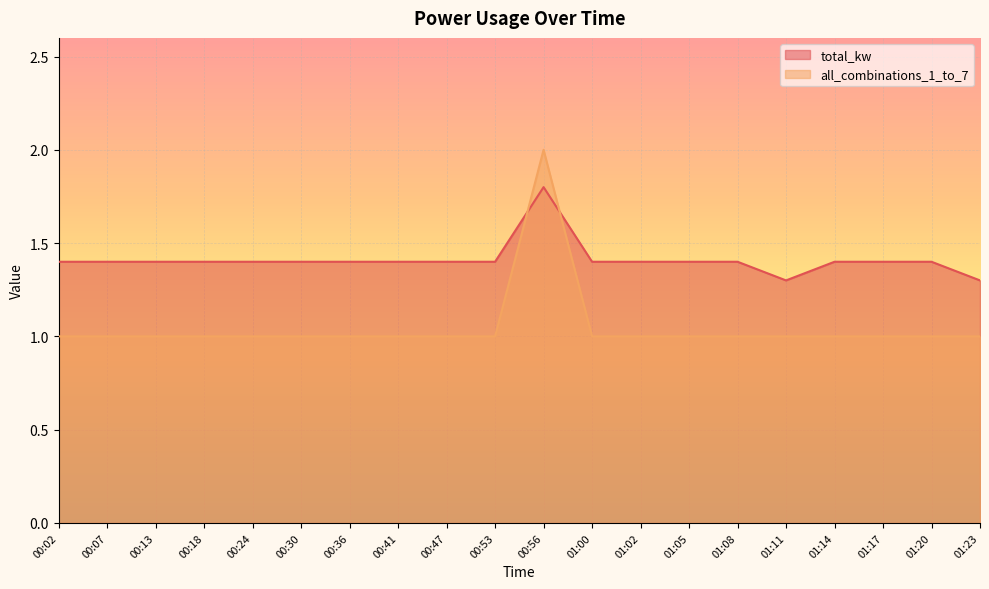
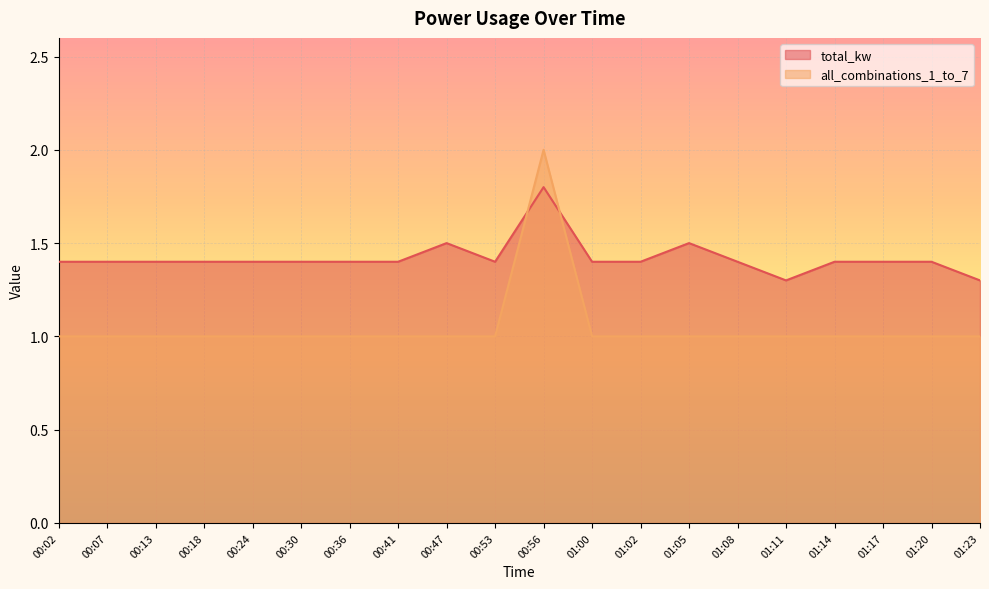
total_kw, 00:47: 1.4 -> 1.5
total_kw, 01:05: 1.4 -> 1.5
